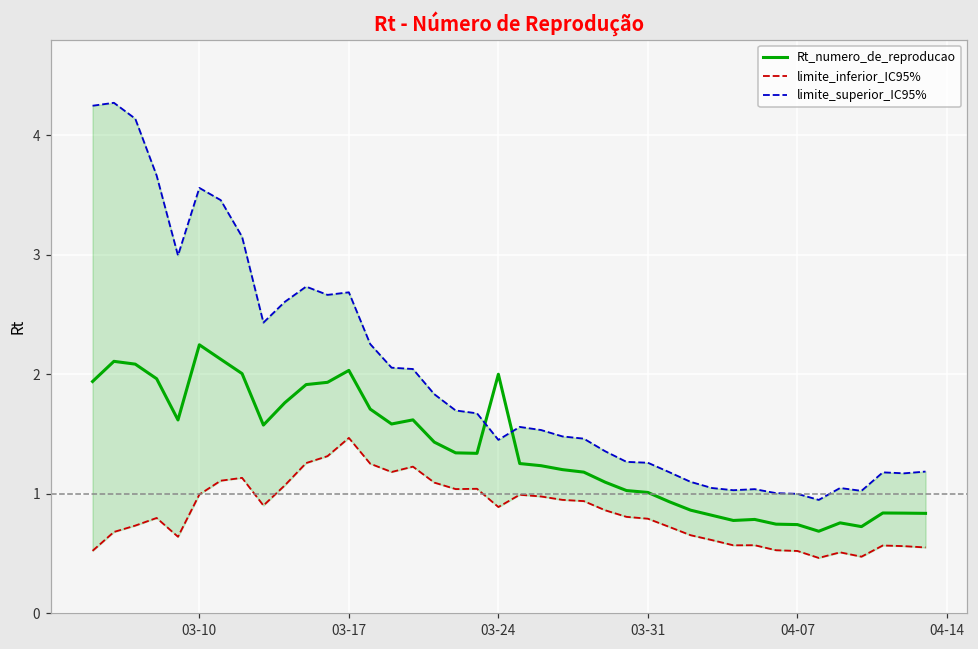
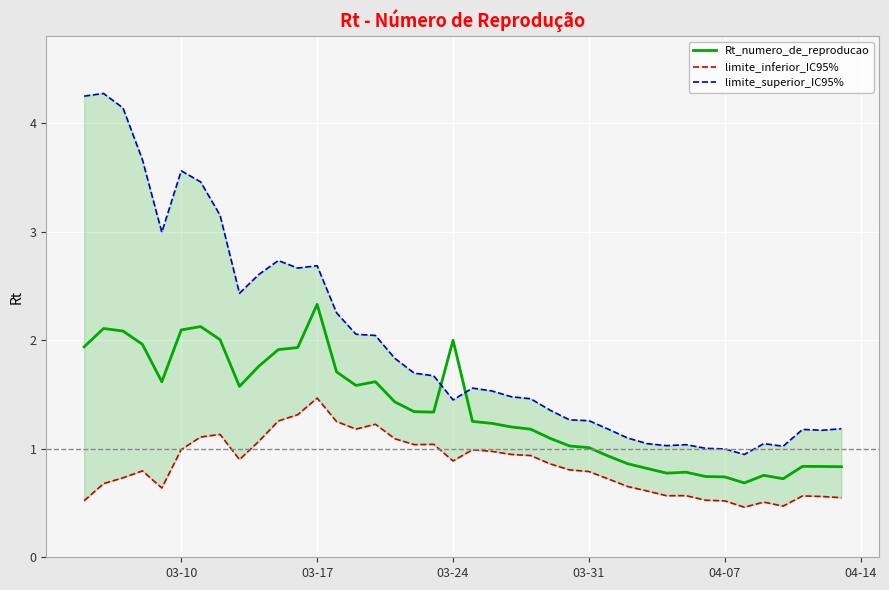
Rt_numero_de_reproducao, 03-10: 2.25 -> 2.09
Rt_numero_de_reproducao, 03-17: 2.03 -> 2.33
